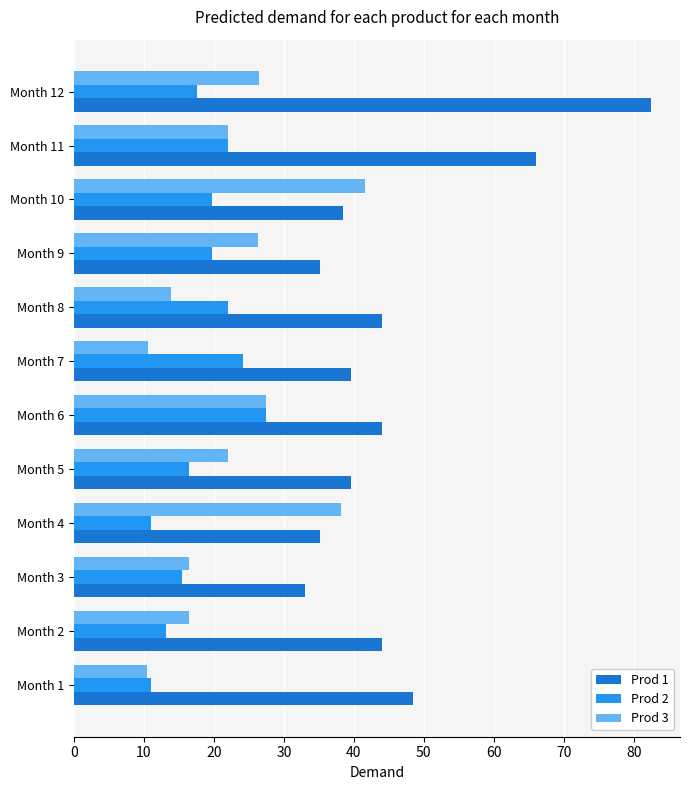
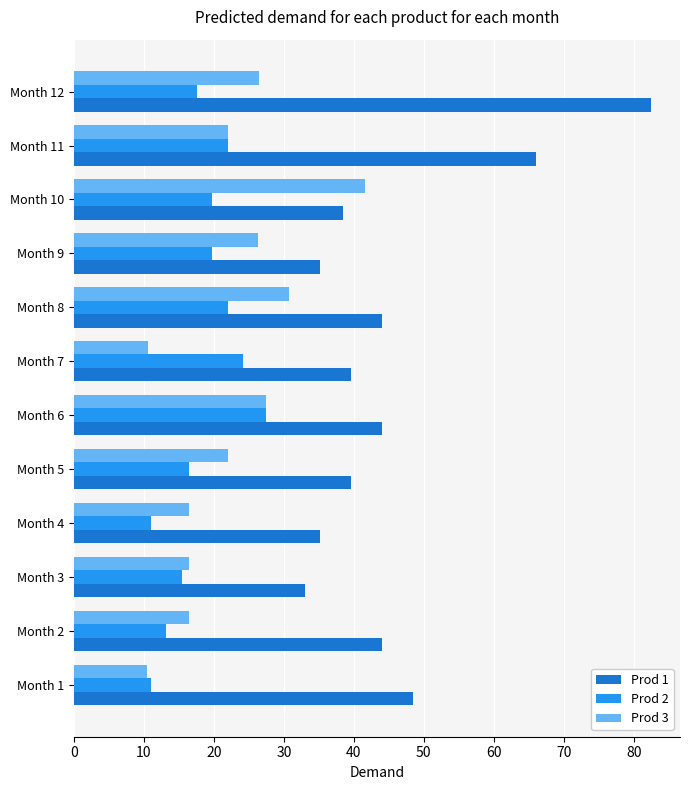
Prod 3, Month 8: 14 -> 31
Prod 3, Month 4: 38 -> 17
